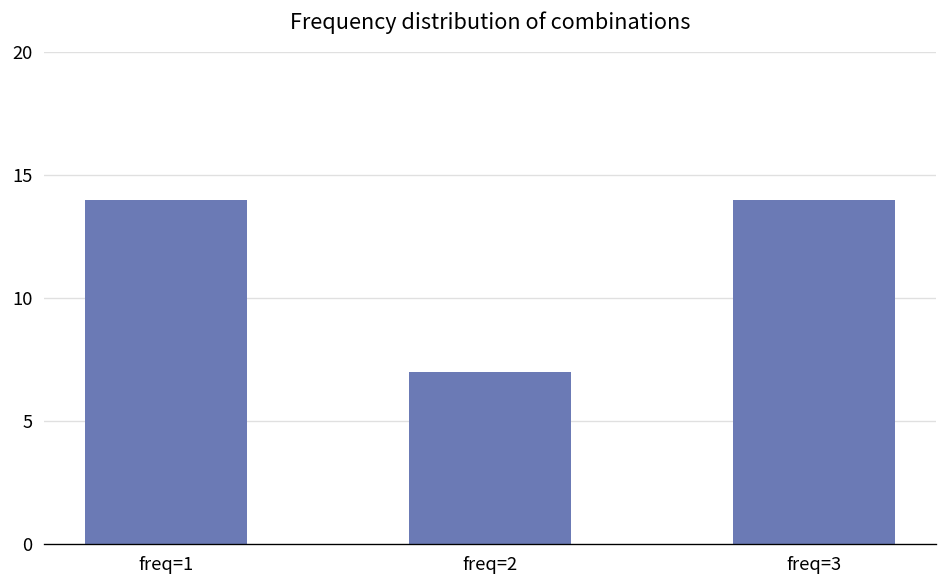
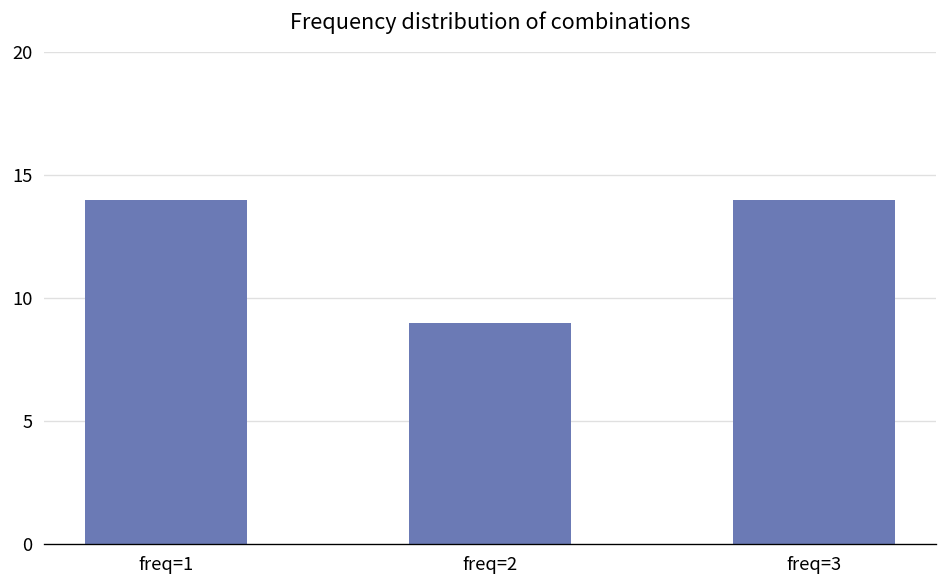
freq=2: 7 -> 9
